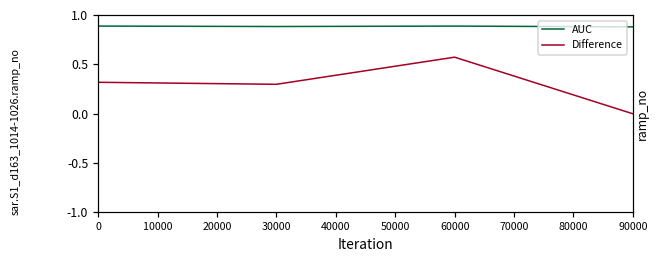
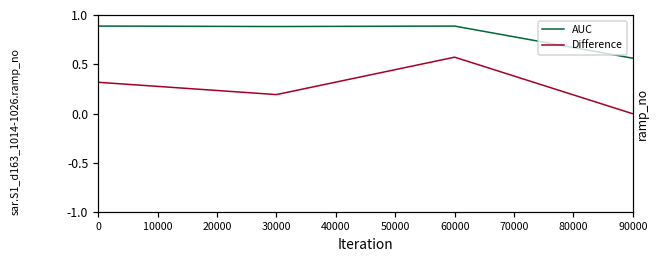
Difference, 30000: 0.3 -> 0.2
AUC, 90000: 0.9 -> 0.6
